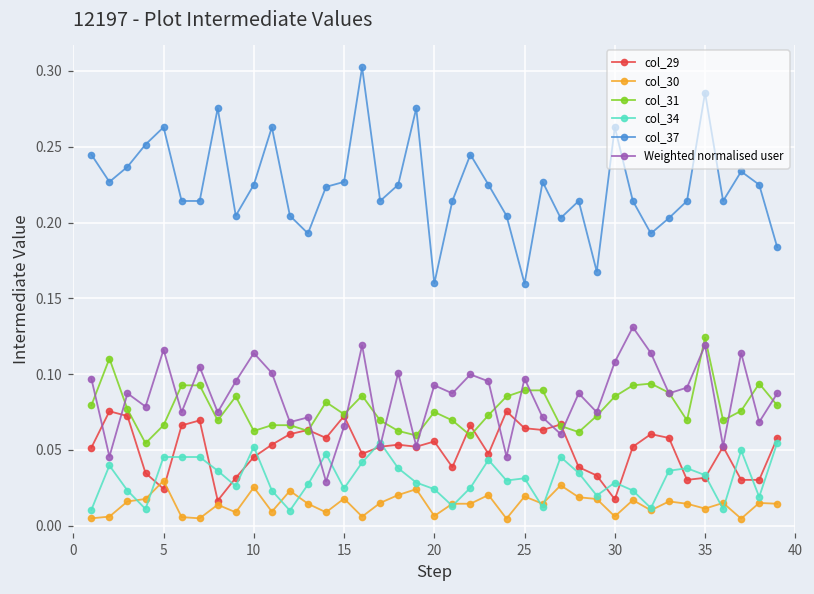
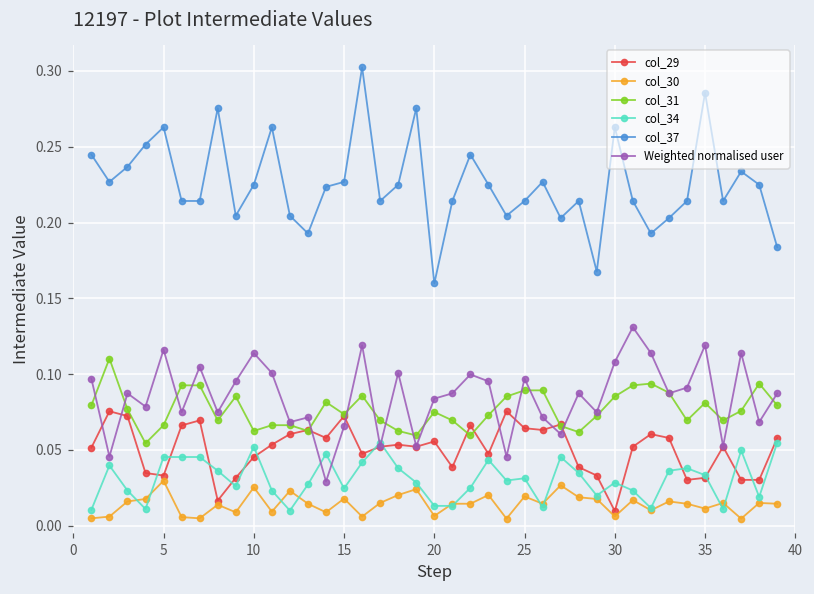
col_29, 5: 0.024 -> 0.033
col_34, 20: 0.024 -> 0.013
Weighted normalised user, 20: 0.093 -> 0.084
col_37, 25: 0.160 -> 0.214
col_29, 30: 0.017 -> 0.010
col_31, 35: 0.124 -> 0.081
